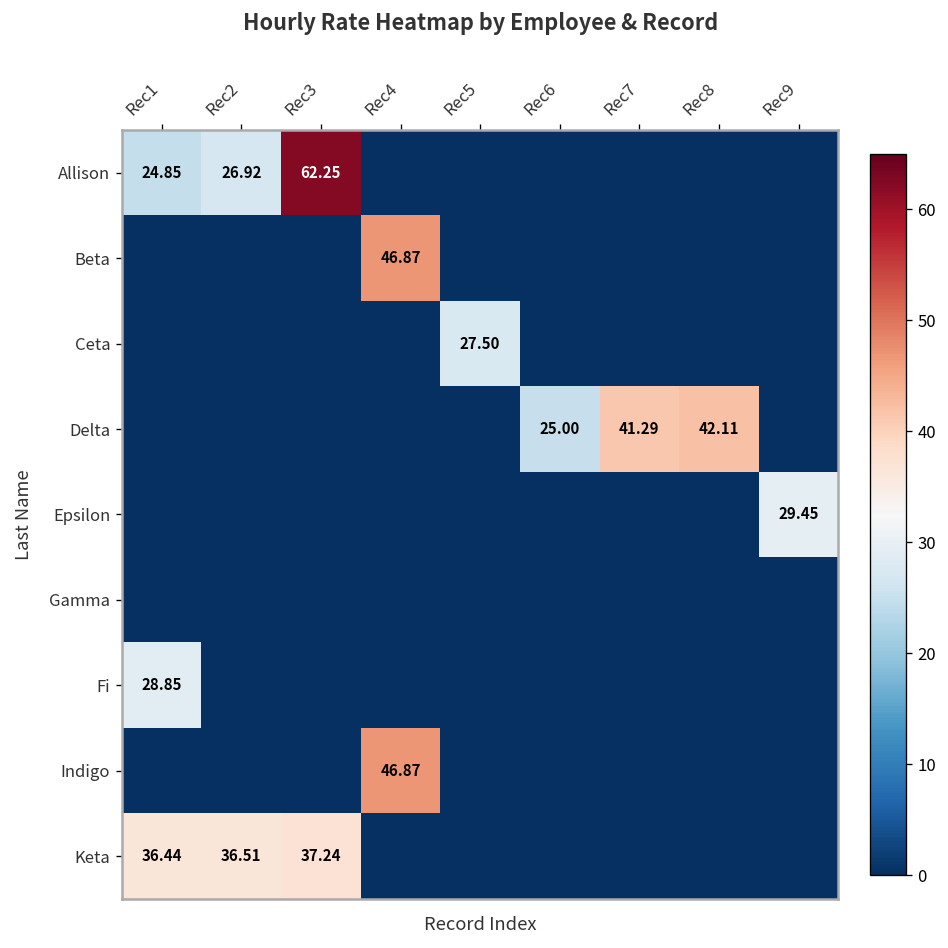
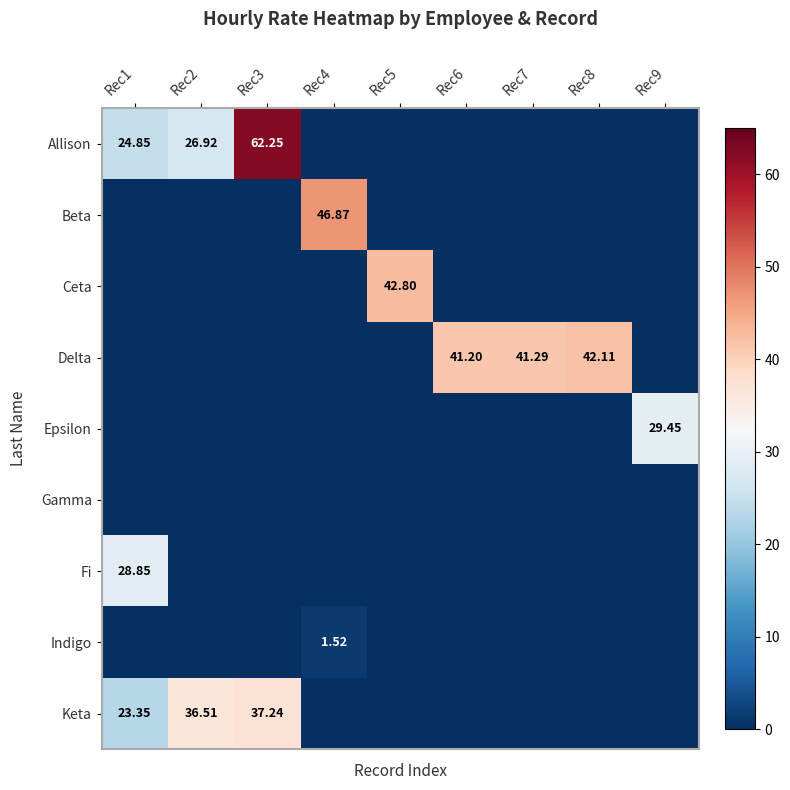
Ceta, Rec5: 27.50 -> 42.80
Delta, Rec6: 25.00 -> 41.20
Indigo, Rec4: 46.87 -> 1.52
Keta, Rec1: 36.44 -> 23.35
